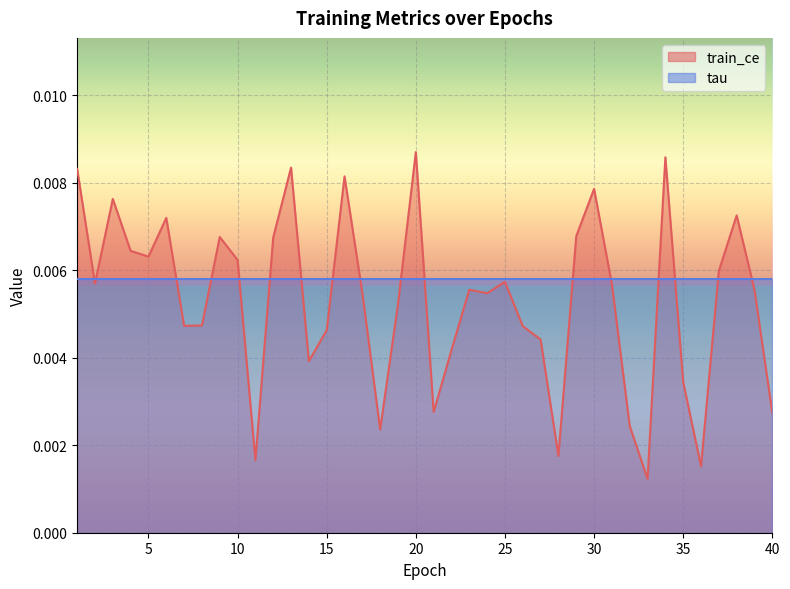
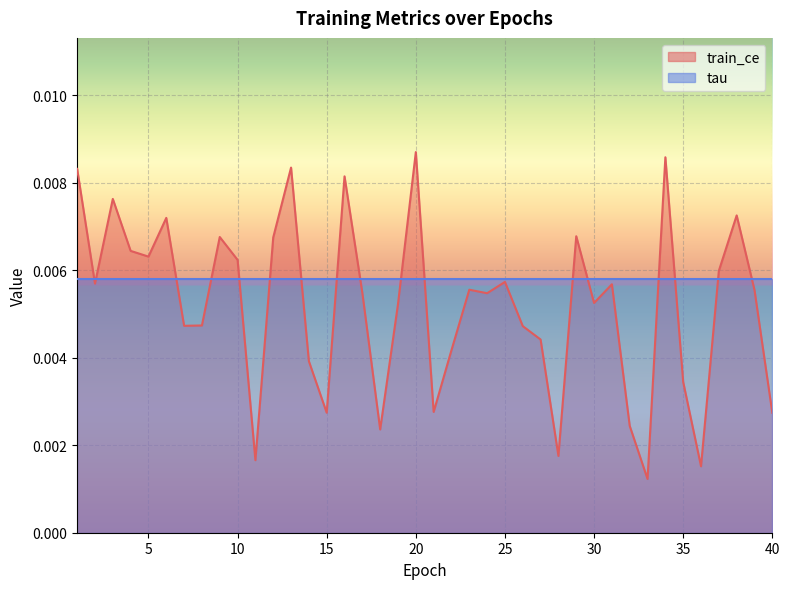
train_ce, 15: 0.0046 -> 0.0027
train_ce, 30: 0.0079 -> 0.0053
